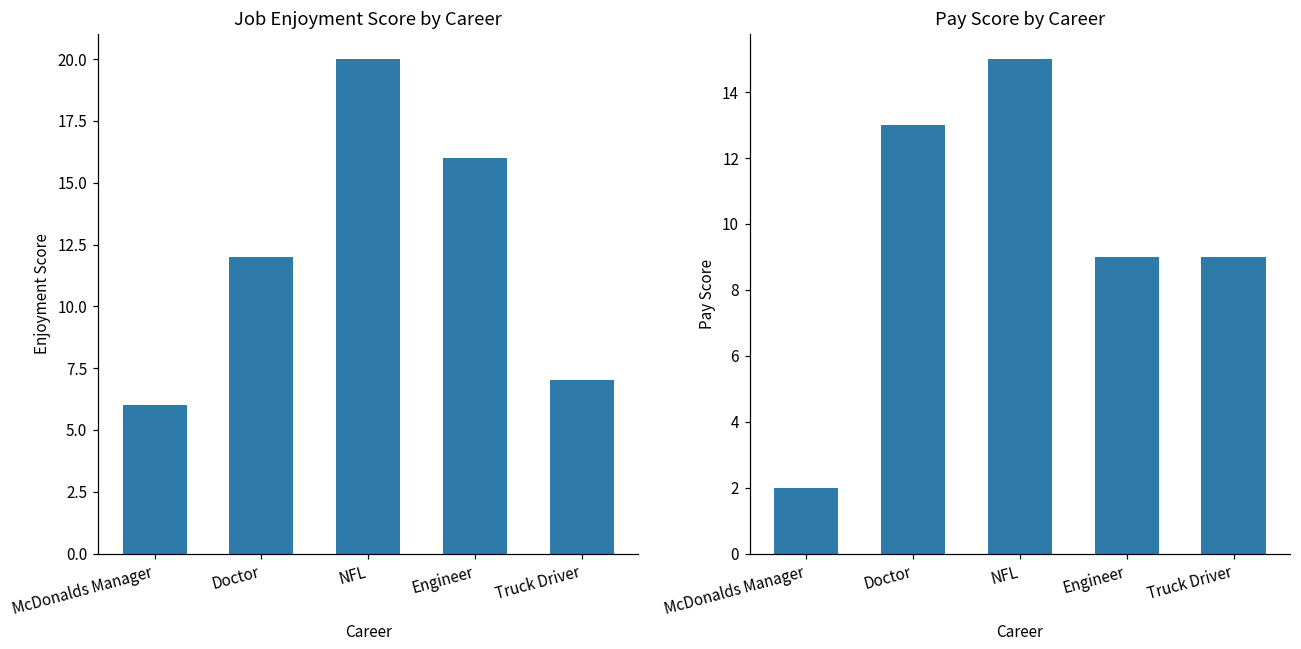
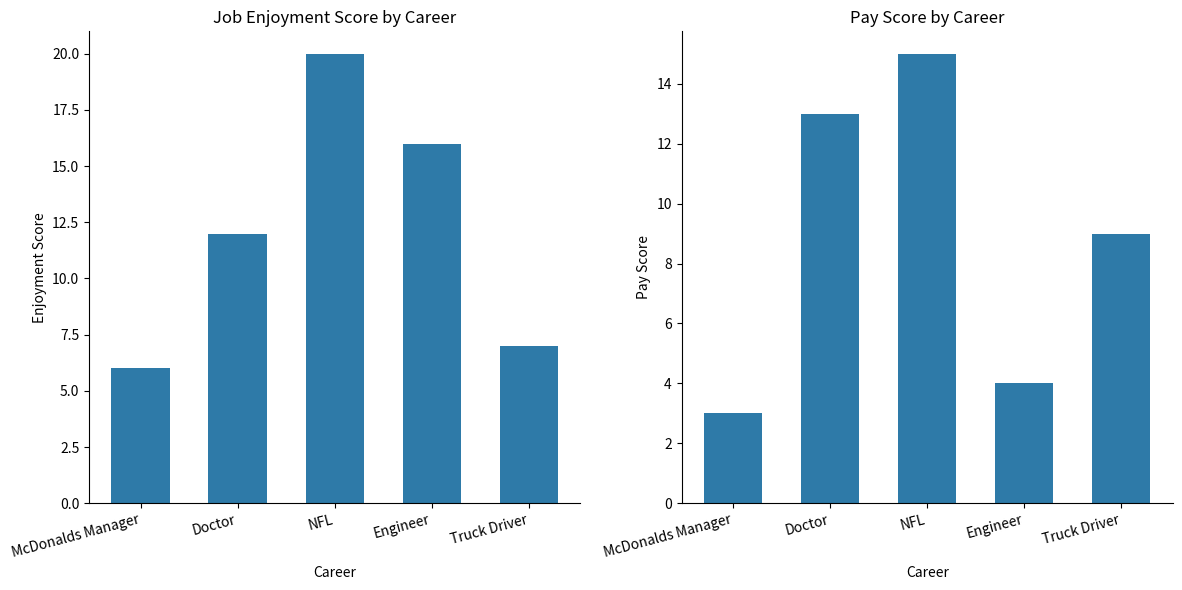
Pay Score by Career, McDonalds Manager: 2 -> 3
Pay Score by Career, Engineer: 9 -> 4
